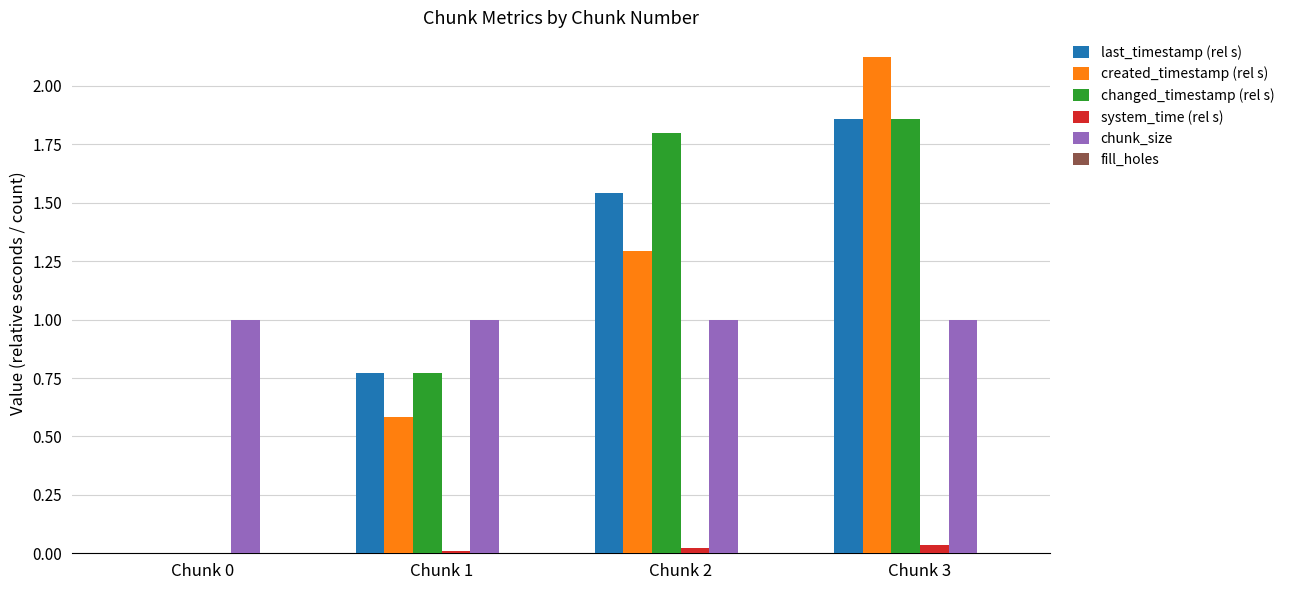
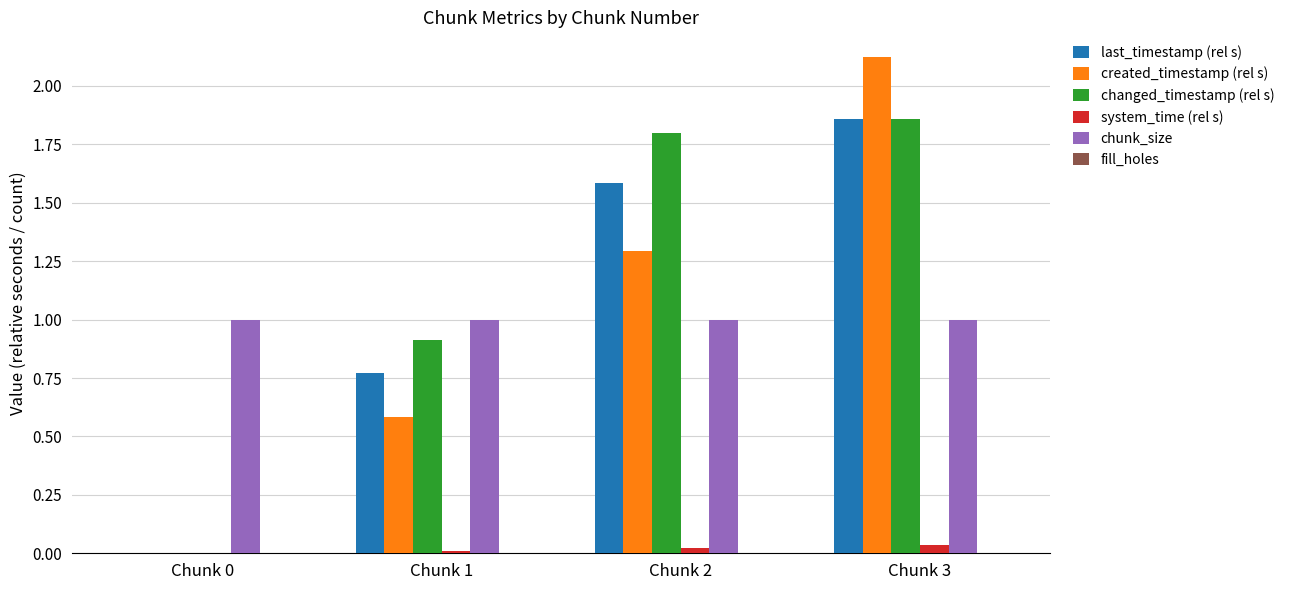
changed_timestamp (rel s), Chunk 1: 0.77 -> 0.91
last_timestamp (rel s), Chunk 2: 1.54 -> 1.59
